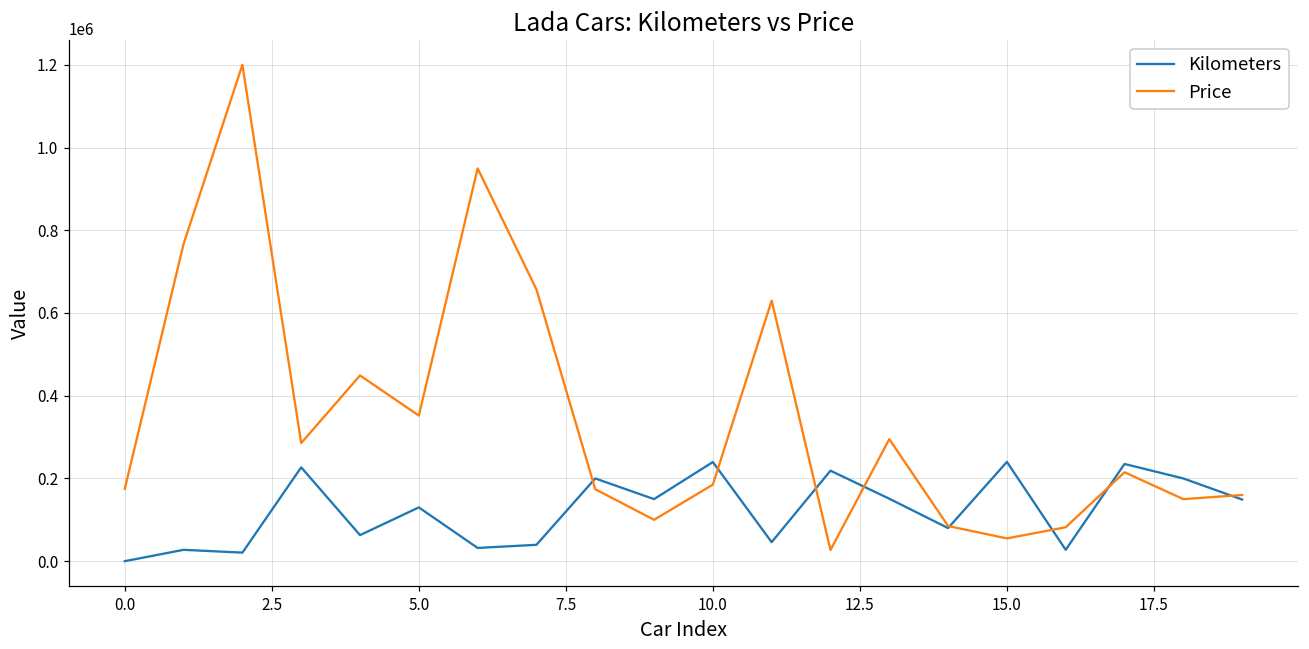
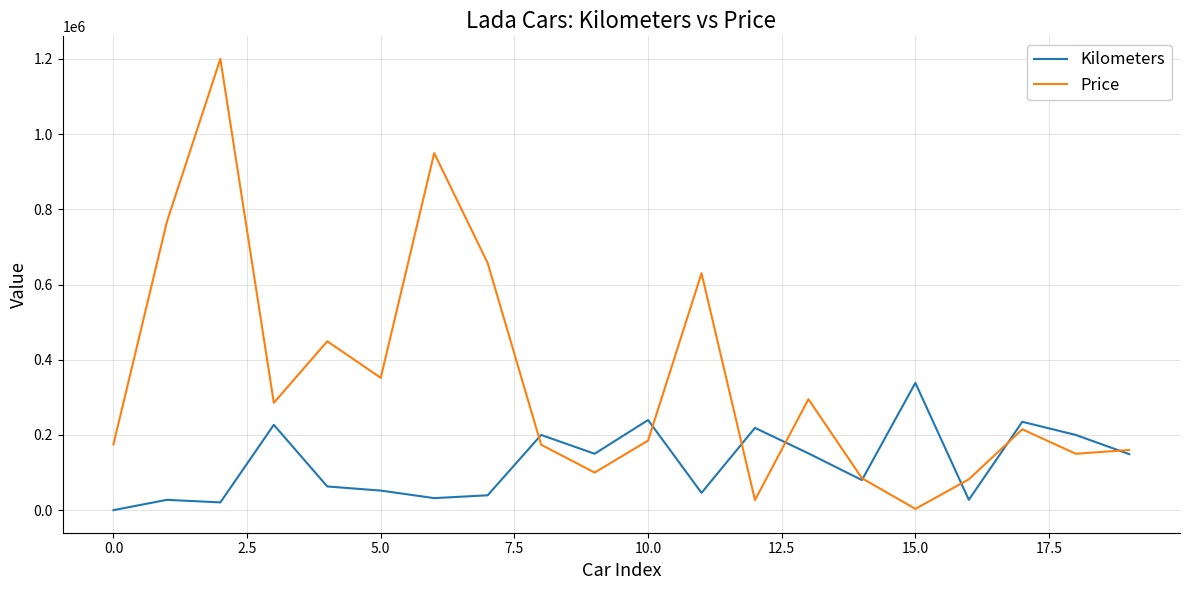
Kilometers, 5.0: 130000 -> 50000
Kilometers, 15.0: 240000 -> 340000
Price, 15.0: 60000 -> 0
